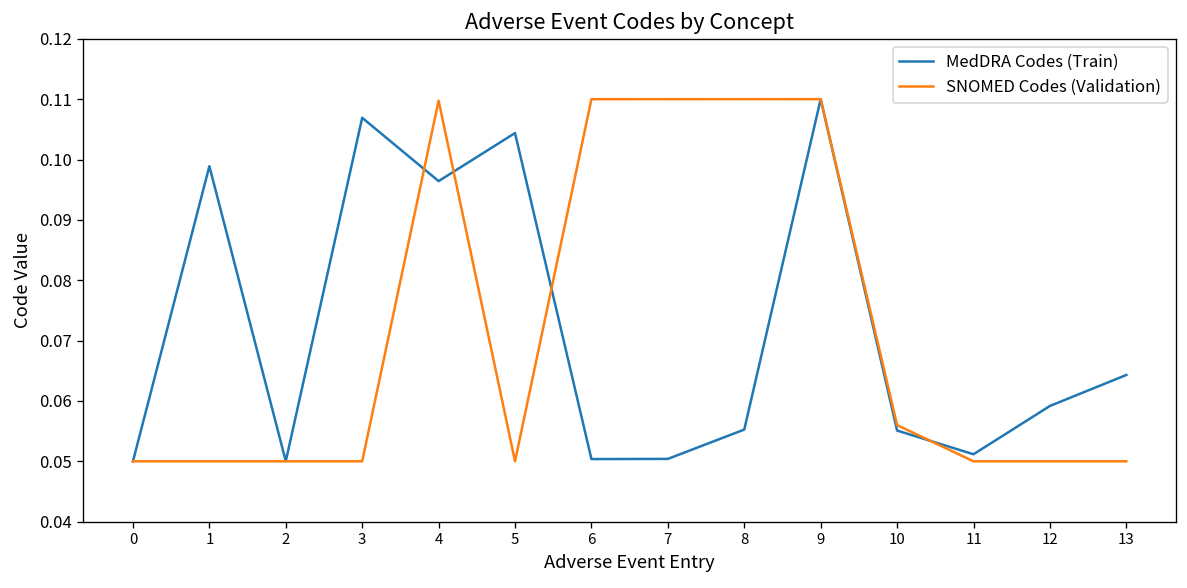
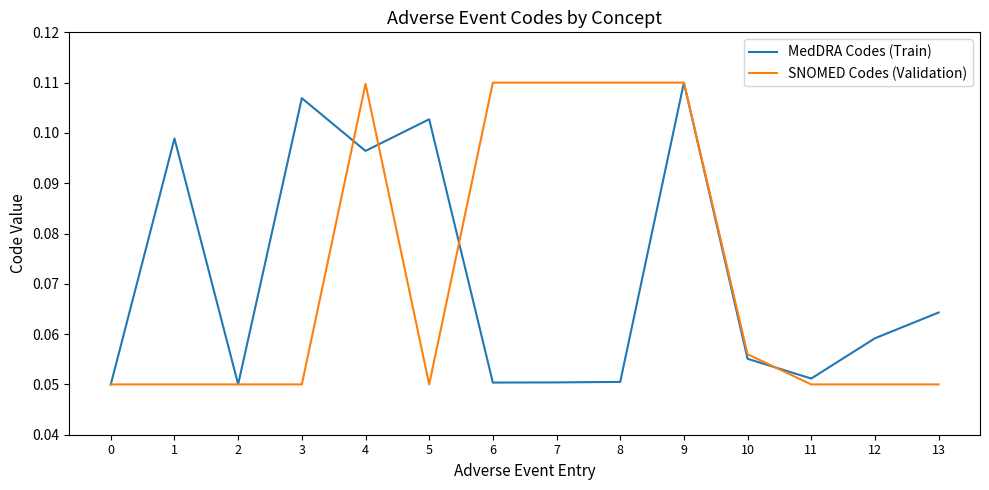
MedDRA Codes (Train), 5: 0.104 -> 0.103
MedDRA Codes (Train), 8: 0.055 -> 0.050
